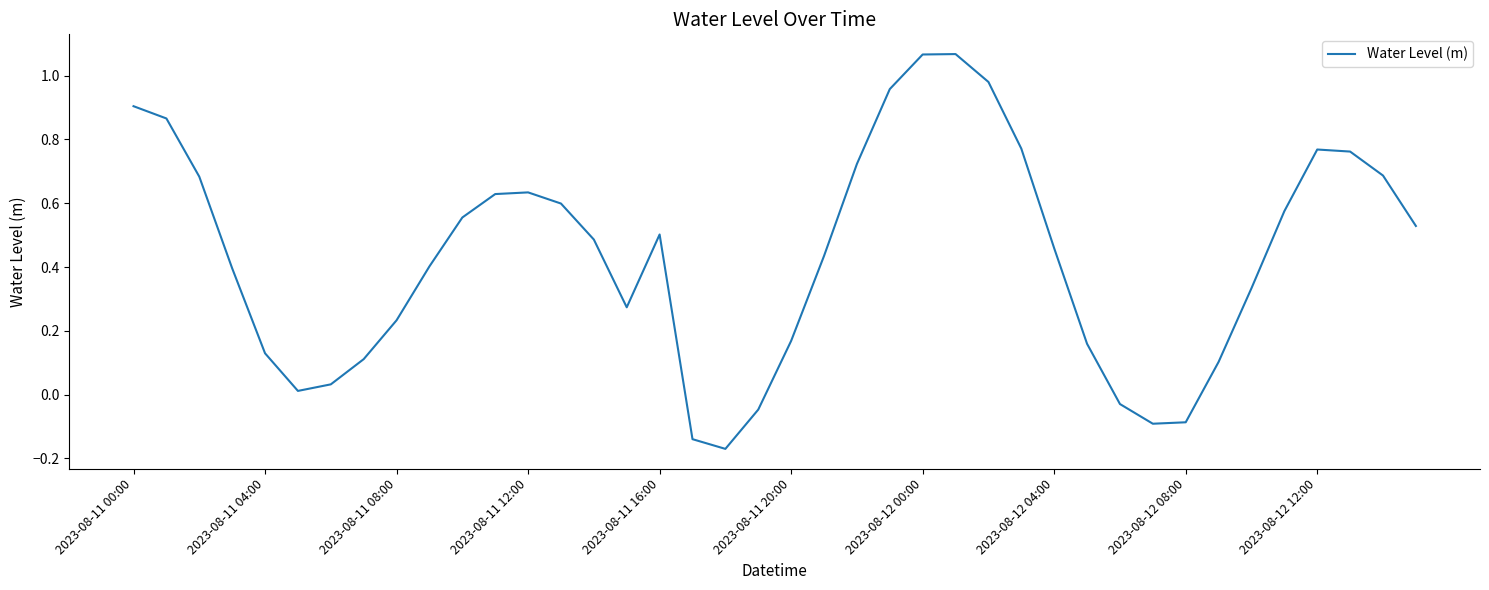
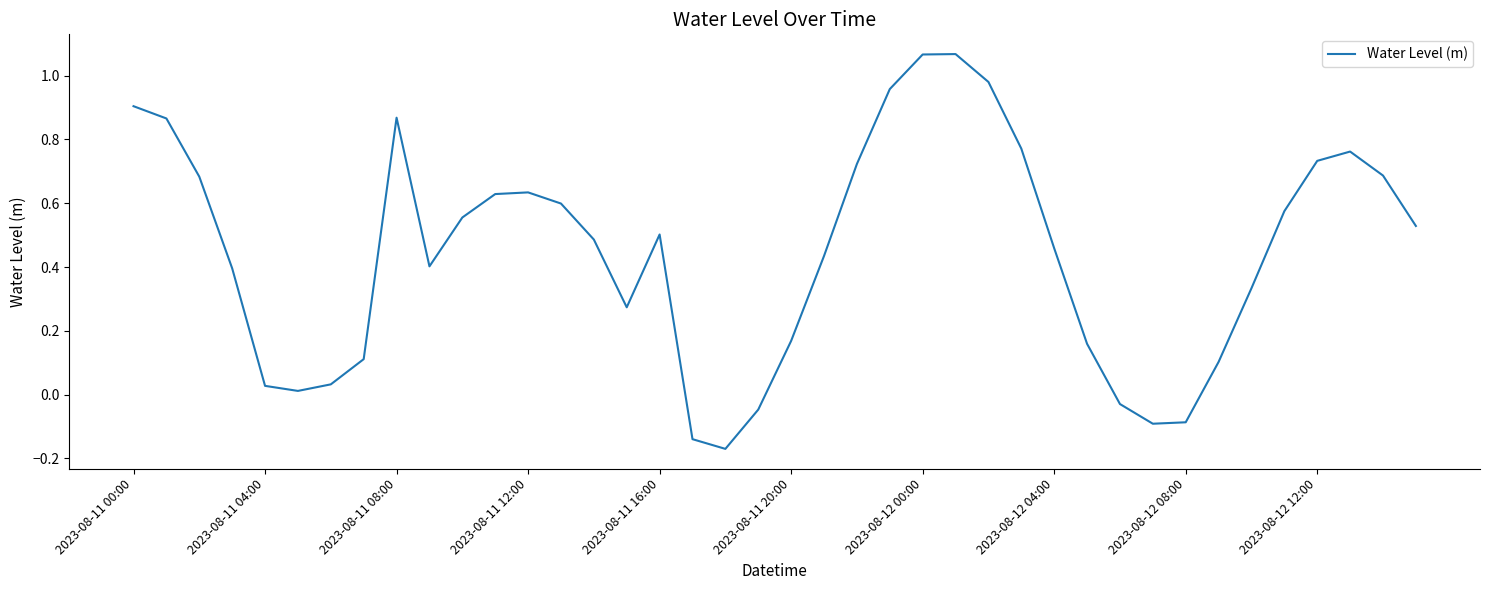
2023-08-11 04:00: 0.13 -> 0.03
2023-08-11 08:00: 0.23 -> 0.87
2023-08-12 12:00: 0.77 -> 0.73
